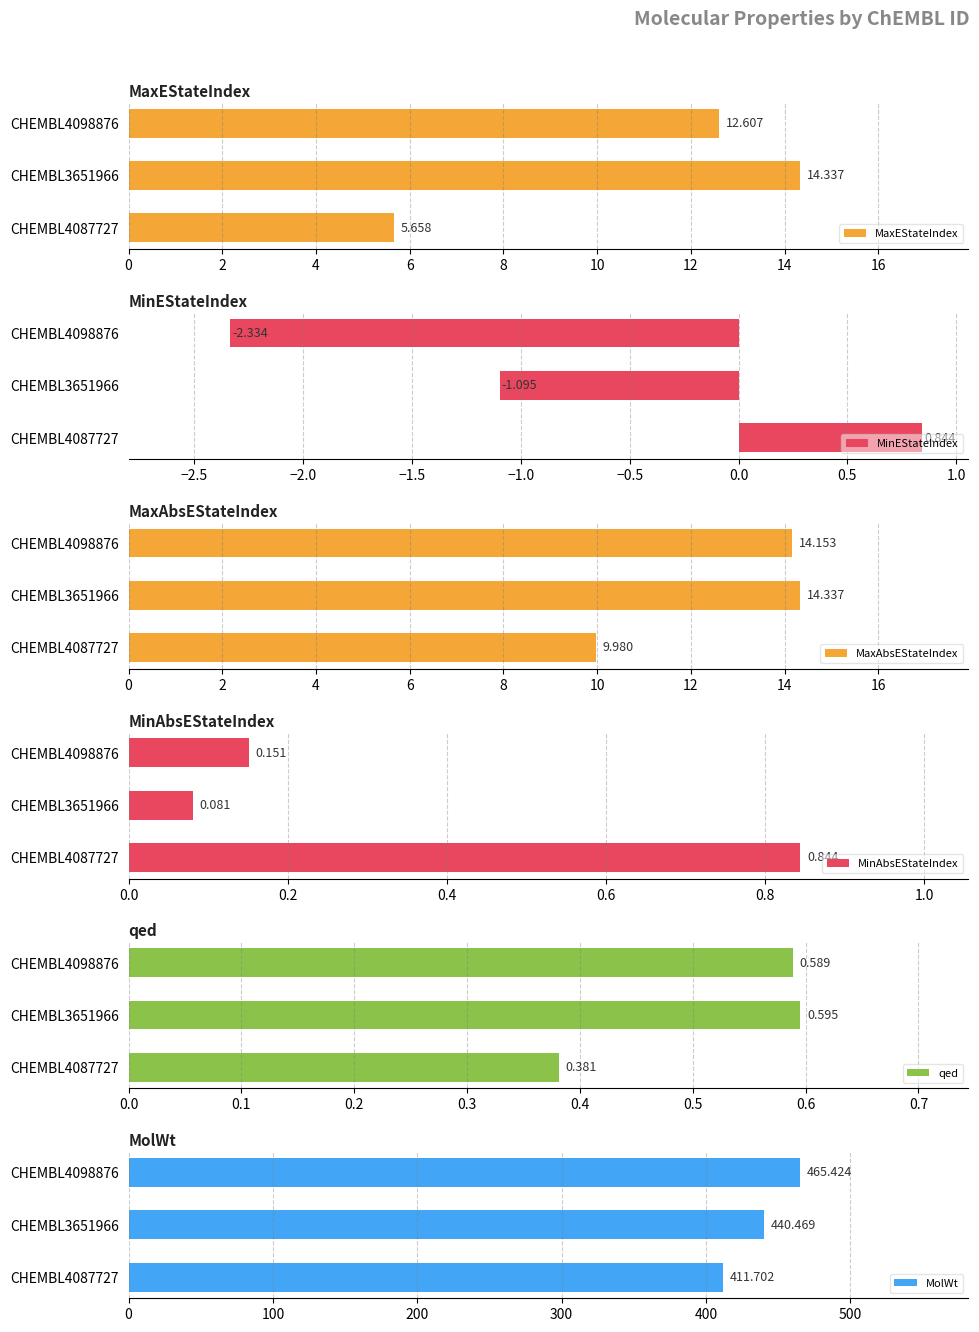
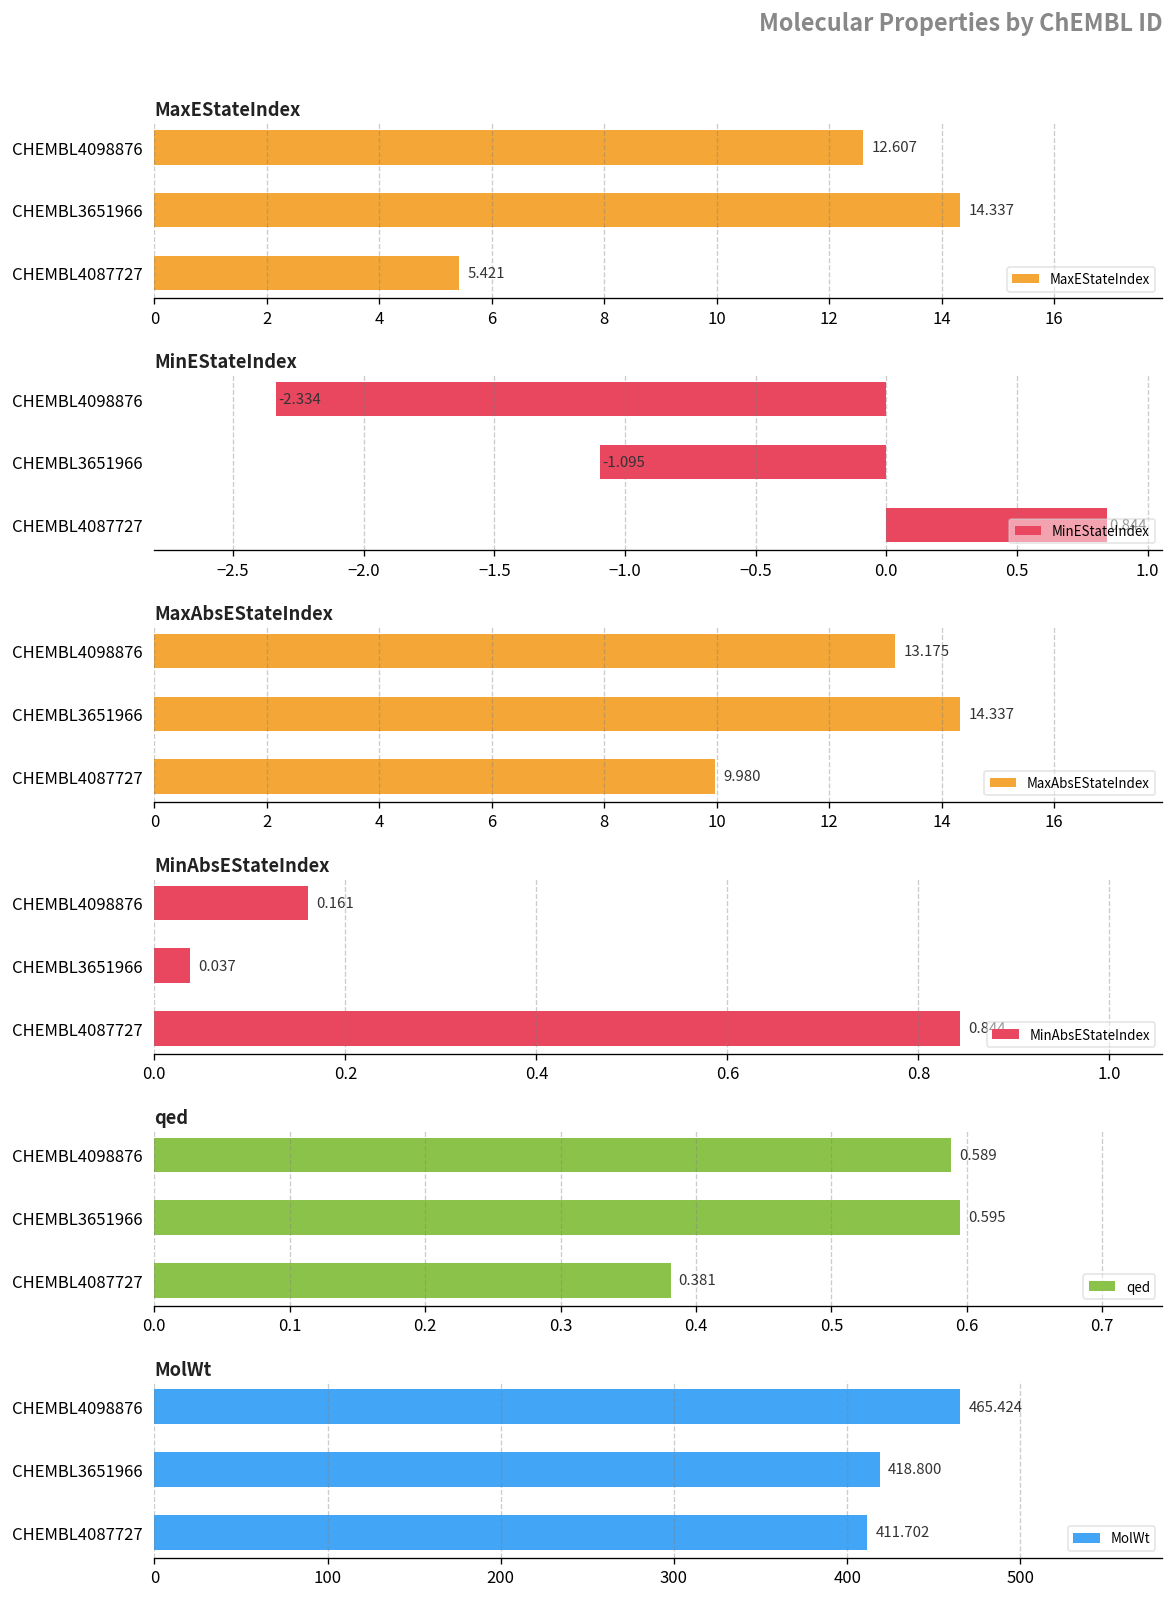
MaxEStateIndex, CHEMBL4087727: 5.658 -> 5.421
MaxAbsEStateIndex, CHEMBL4098876: 14.153 -> 13.175
MinAbsEStateIndex, CHEMBL4098876: 0.151 -> 0.161
MinAbsEStateIndex, CHEMBL3651966: 0.081 -> 0.037
MolWt, CHEMBL3651966: 440.469 -> 418.800
